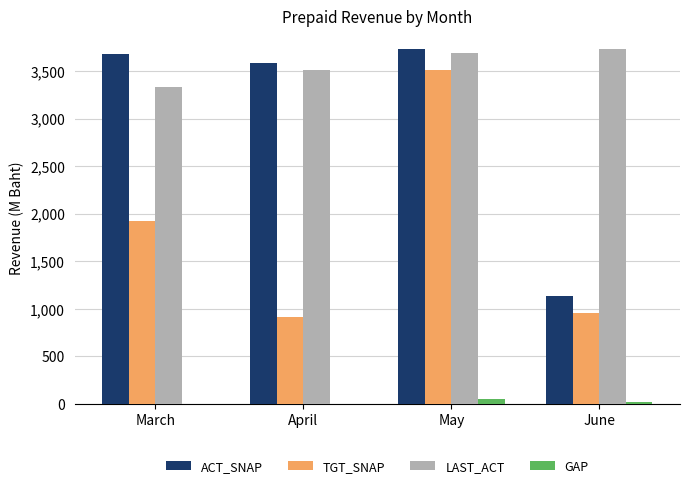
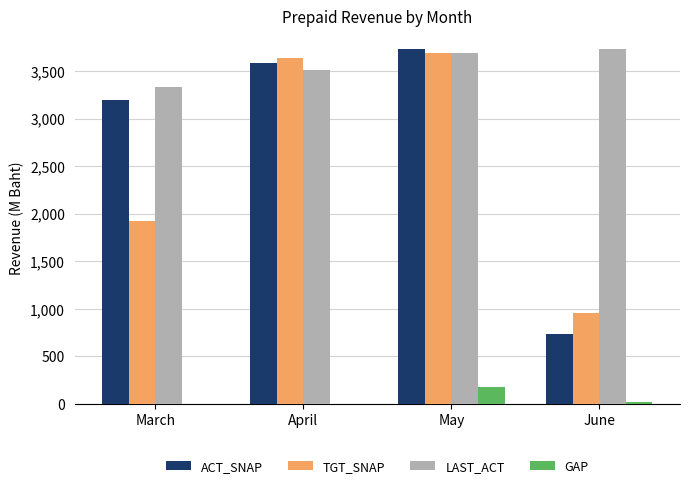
ACT_SNAP, March: 3,700 -> 3,200
TGT_SNAP, April: 900 -> 3,600
TGT_SNAP, May: 3,500 -> 3,700
GAP, May: 0 -> 200
ACT_SNAP, June: 1,100 -> 700
